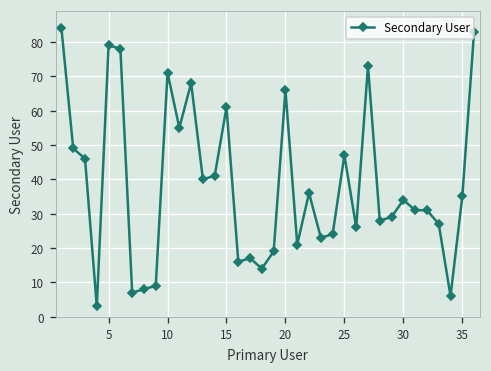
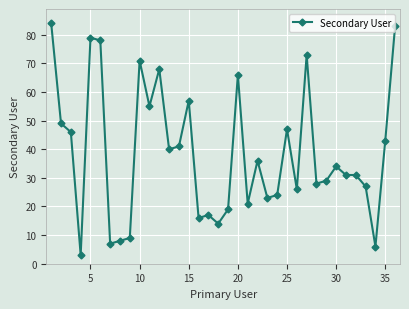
15: 61 -> 57
35: 35 -> 43
